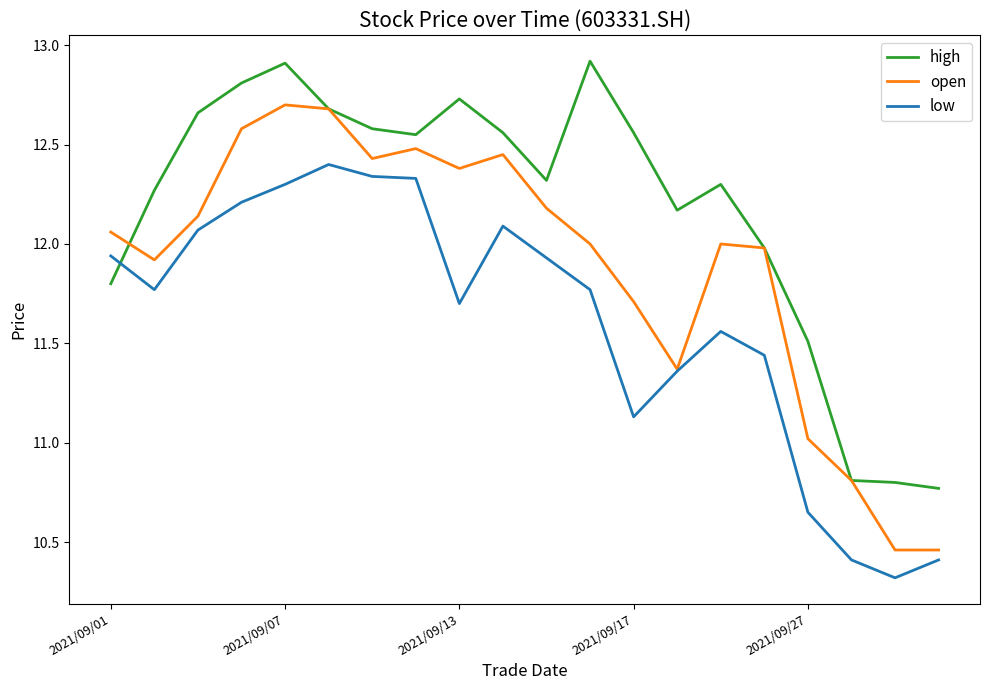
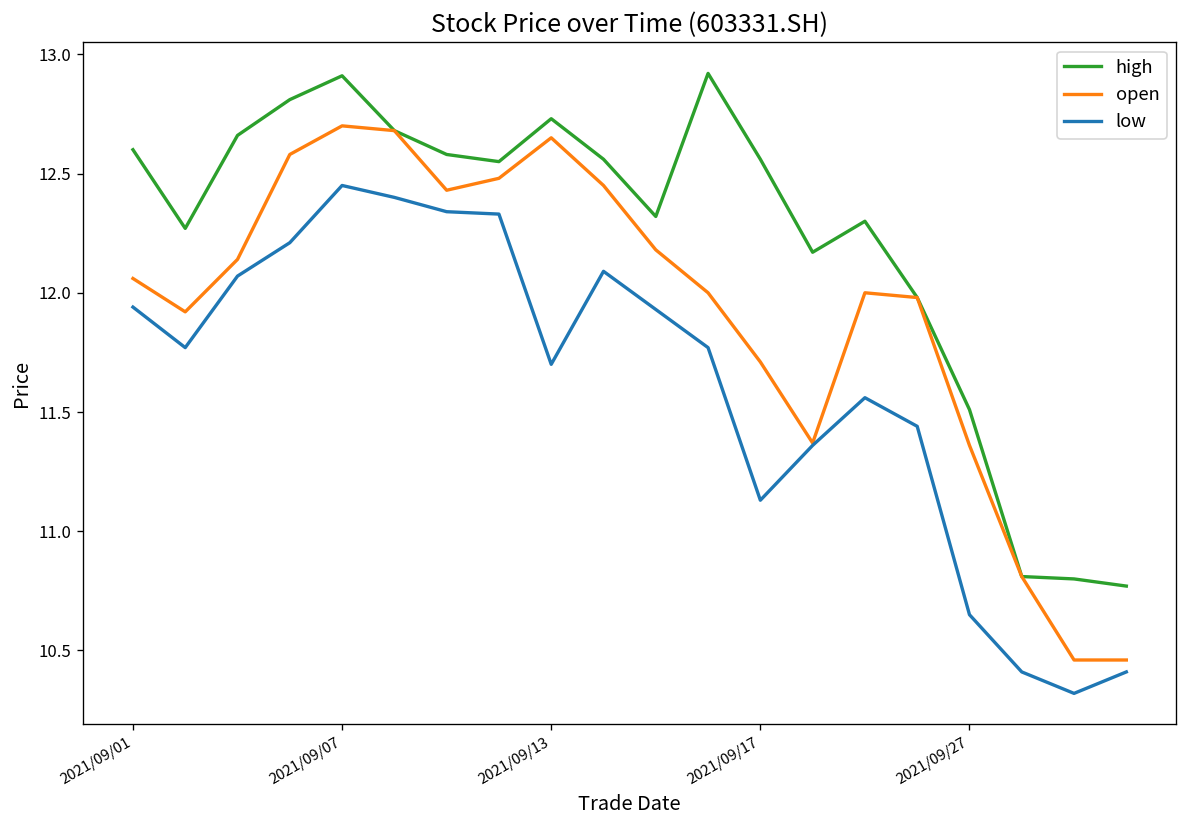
high, 2021/09/01: 11.8 -> 12.6
low, 2021/09/07: 12.30 -> 12.45
open, 2021/09/13: 12.38 -> 12.65
open, 2021/09/27: 11.02 -> 11.36
